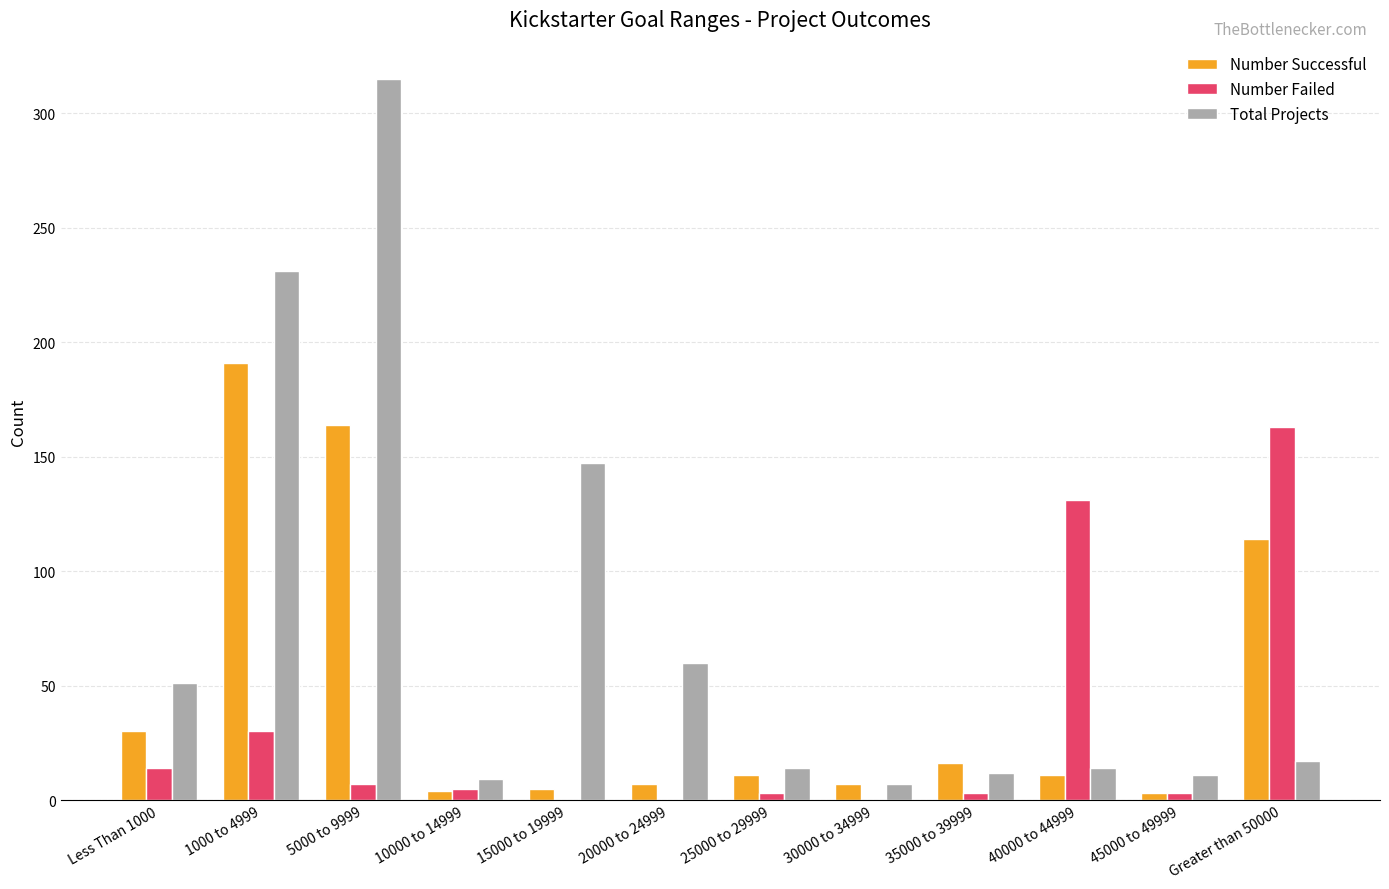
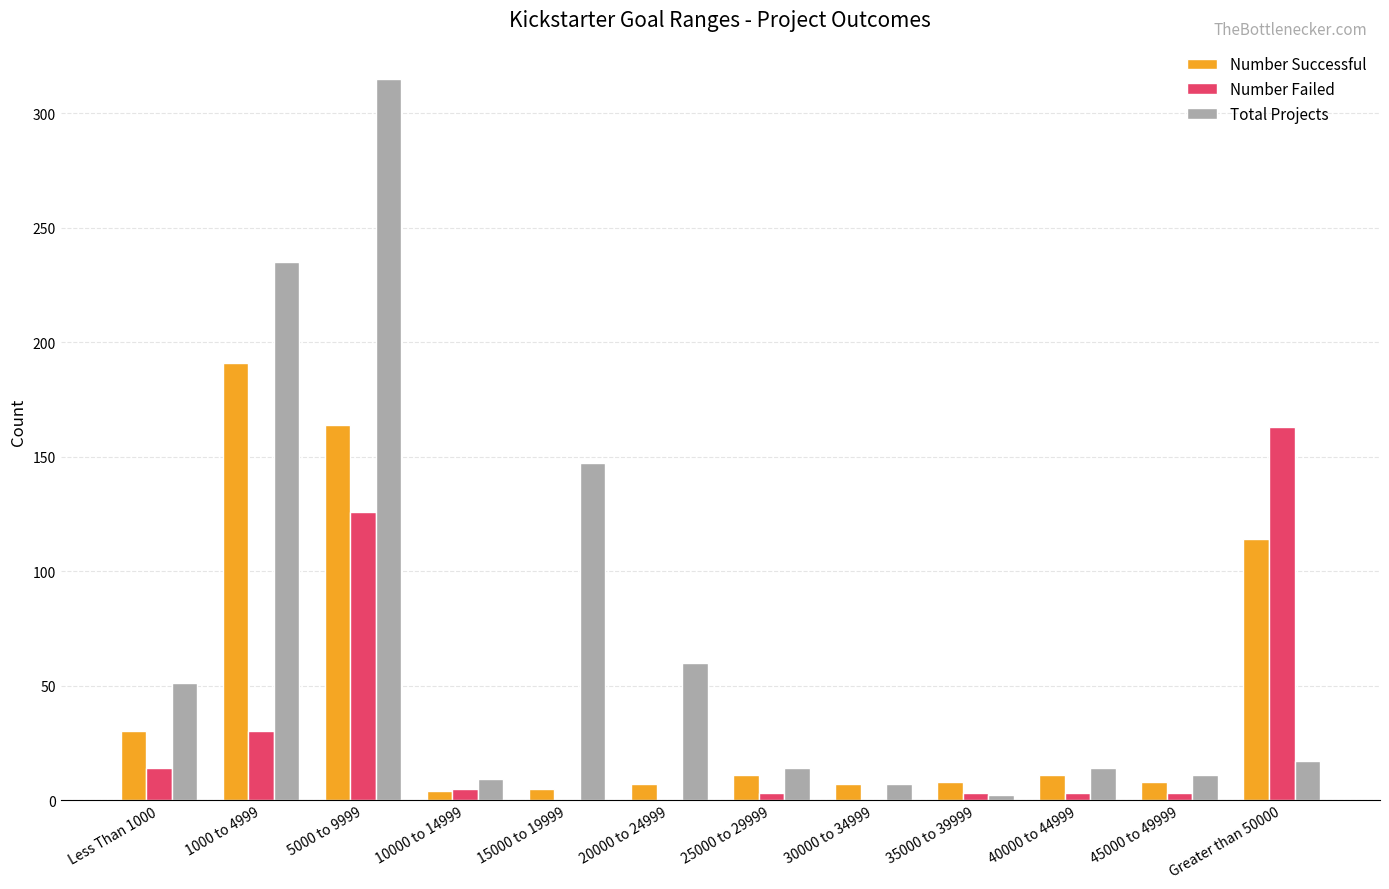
Total Projects, 1000 to 4999: 231 -> 235
Number Failed, 5000 to 9999: 7 -> 126
Number Successful, 35000 to 39999: 16 -> 8
Total Projects, 35000 to 39999: 12 -> 2
Number Failed, 40000 to 44999: 131 -> 3
Number Successful, 45000 to 49999: 3 -> 8
